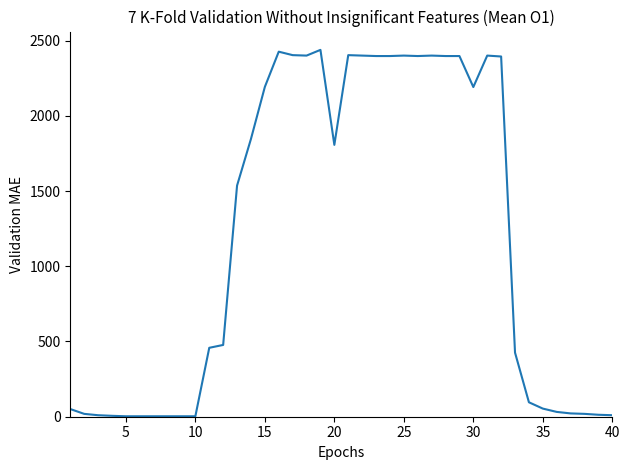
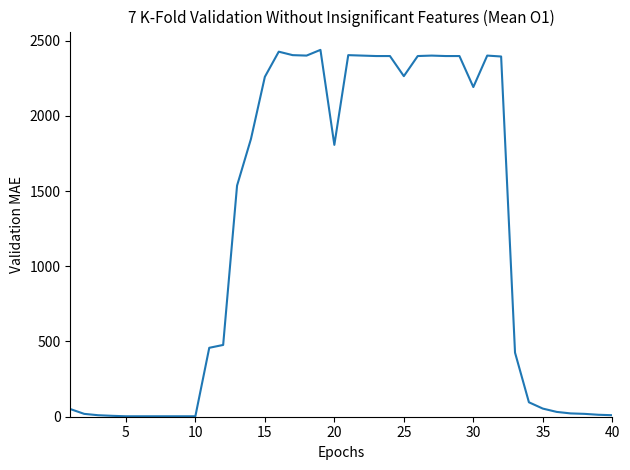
15: 2190 -> 2260
25: 2400 -> 2260
